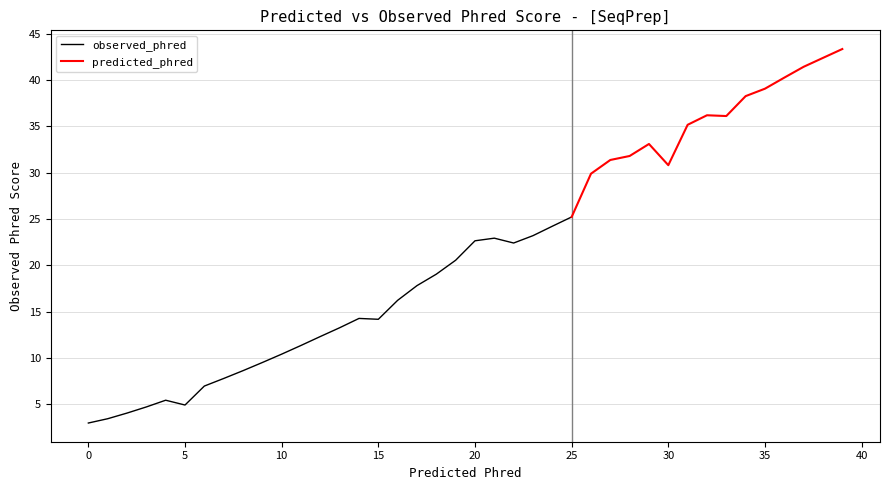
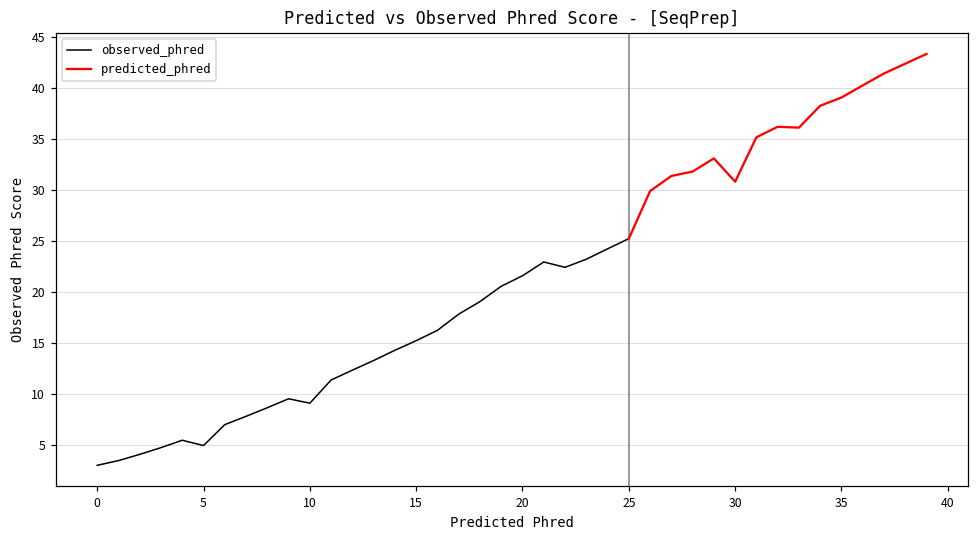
observed_phred, 10: 10 -> 9
observed_phred, 15: 14 -> 15
observed_phred, 20: 23 -> 22
